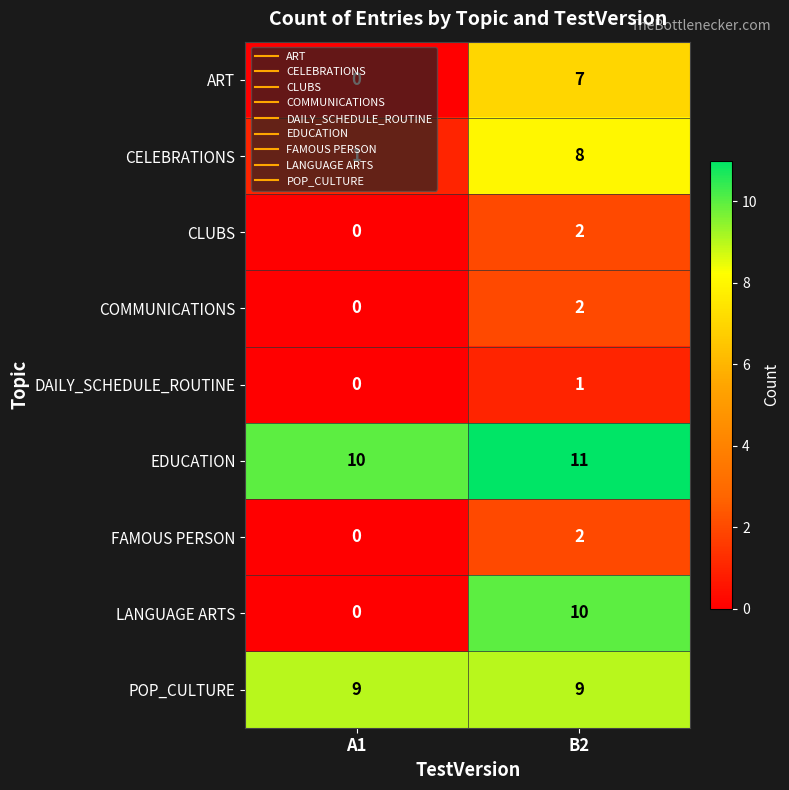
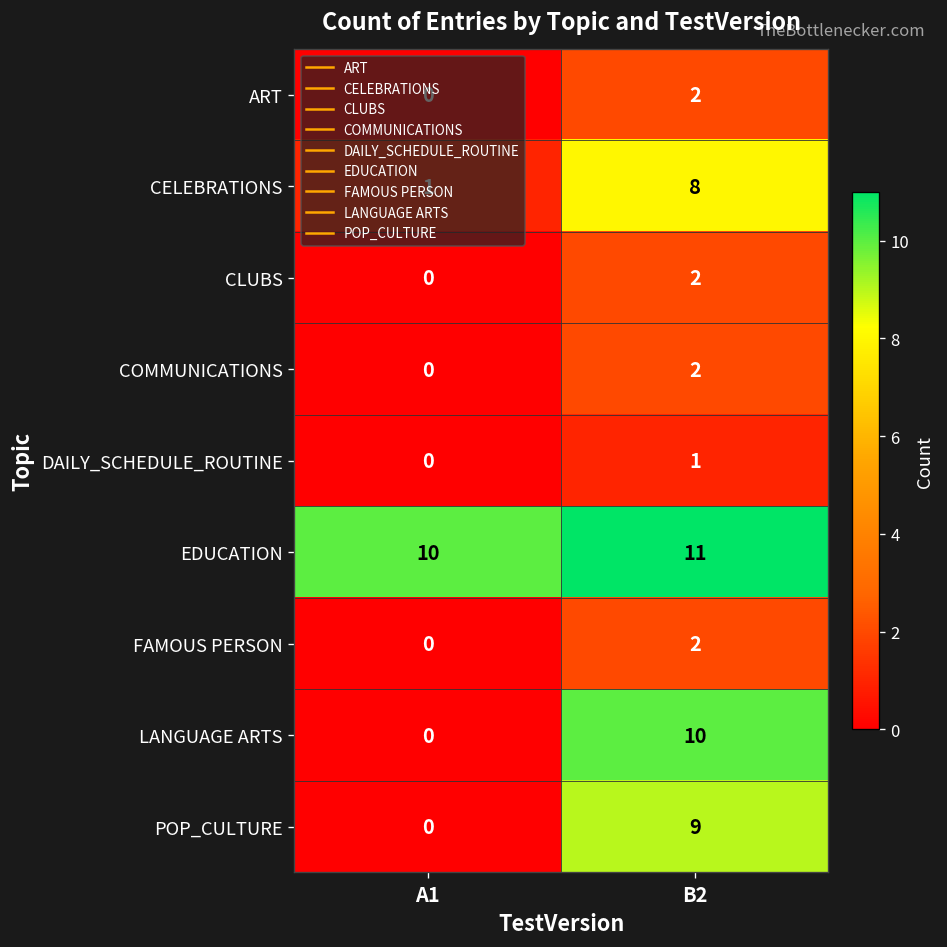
ART, B2: 7 -> 2
POP_CULTURE, A1: 9 -> 0
